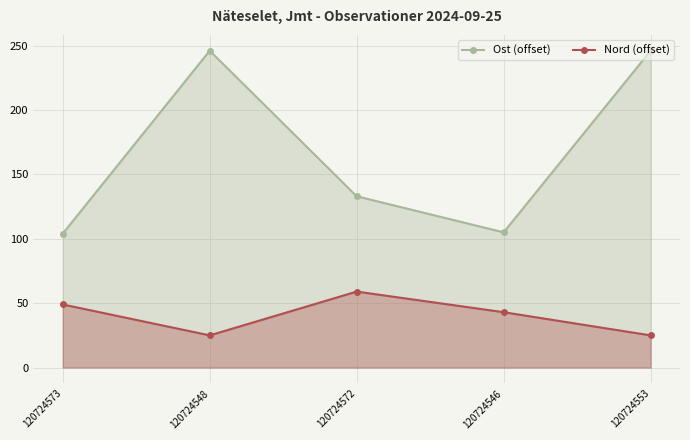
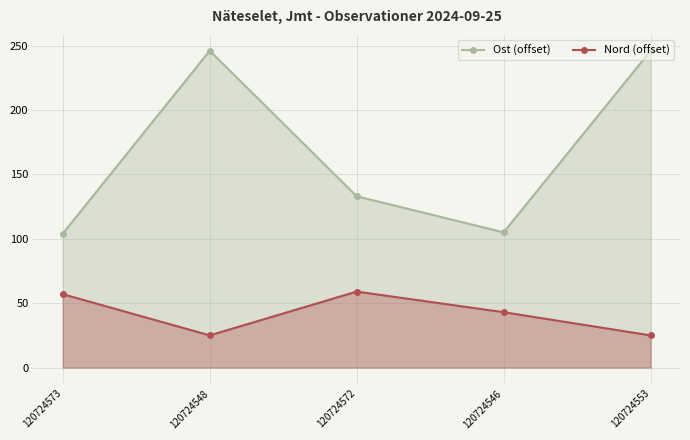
Nord (offset), 120724573: 49 -> 57
